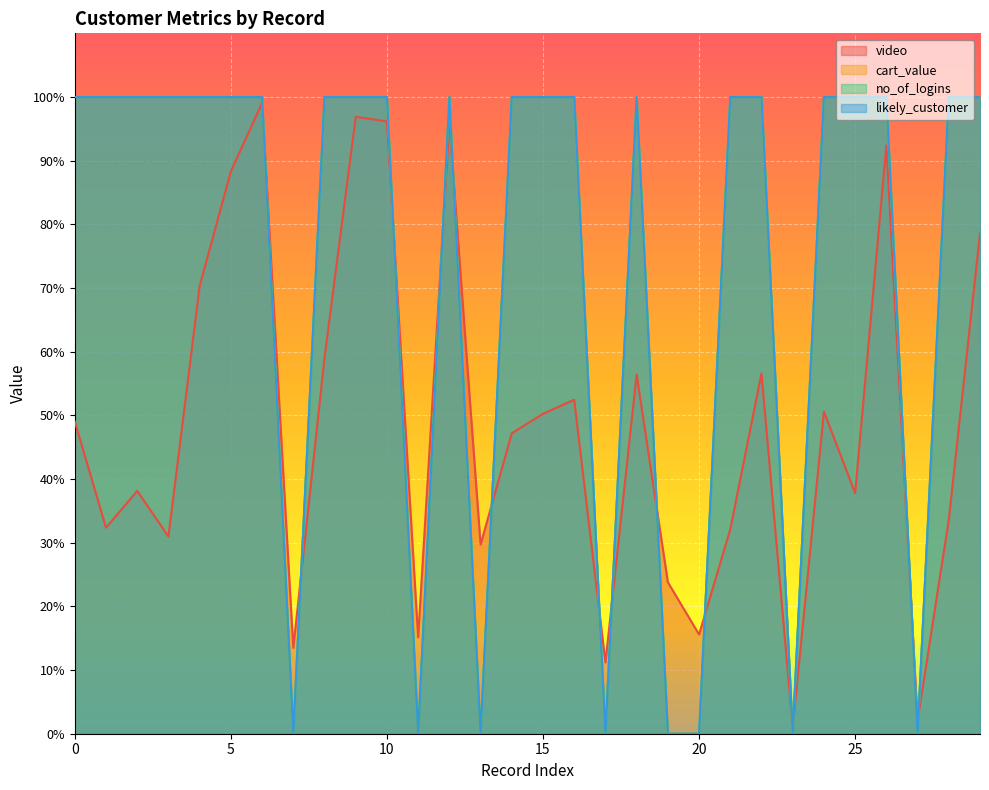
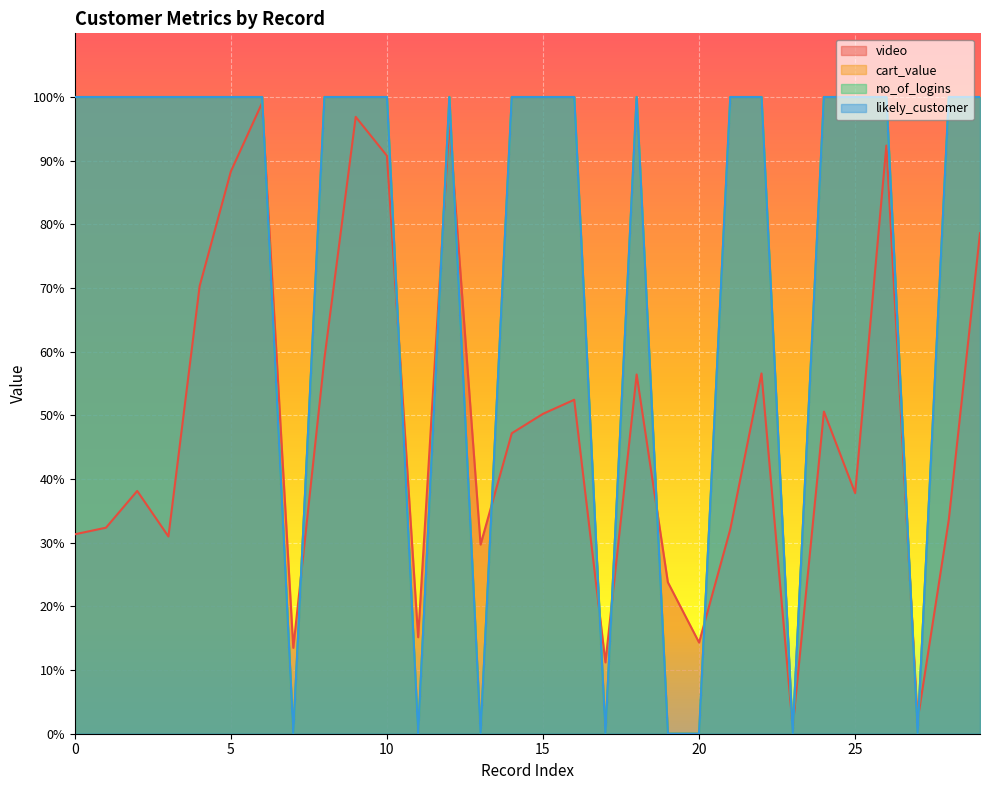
video, 0: 49% -> 31%
video, 10: 96% -> 91%
video, 20: 16% -> 14%
